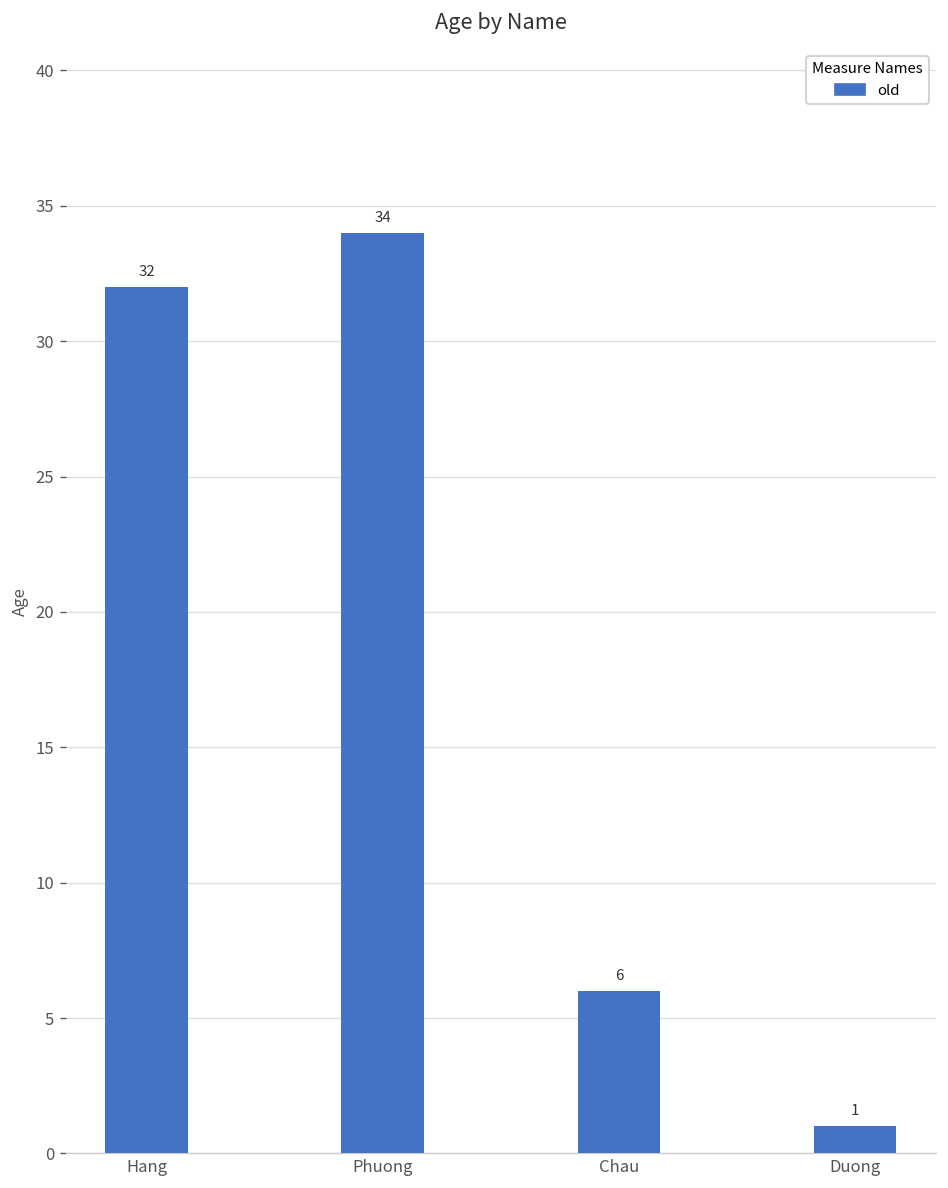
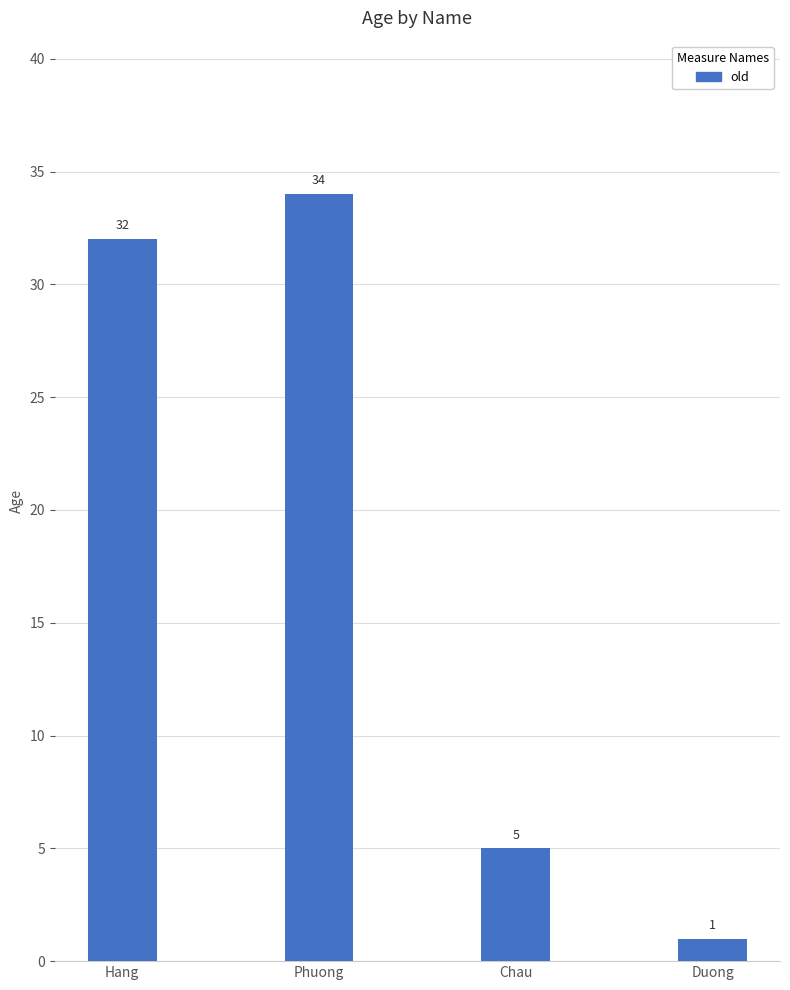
Chau: 6 -> 5
